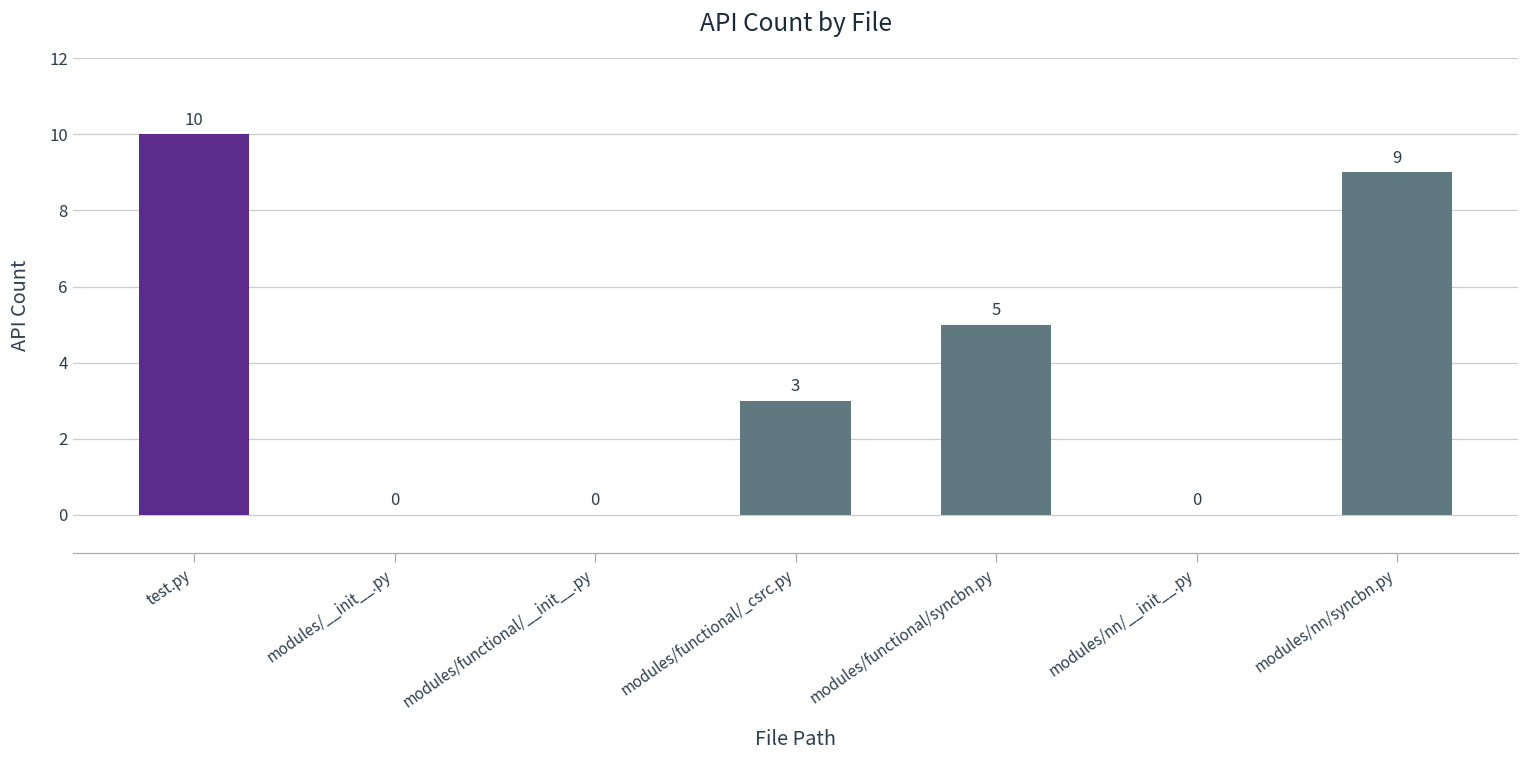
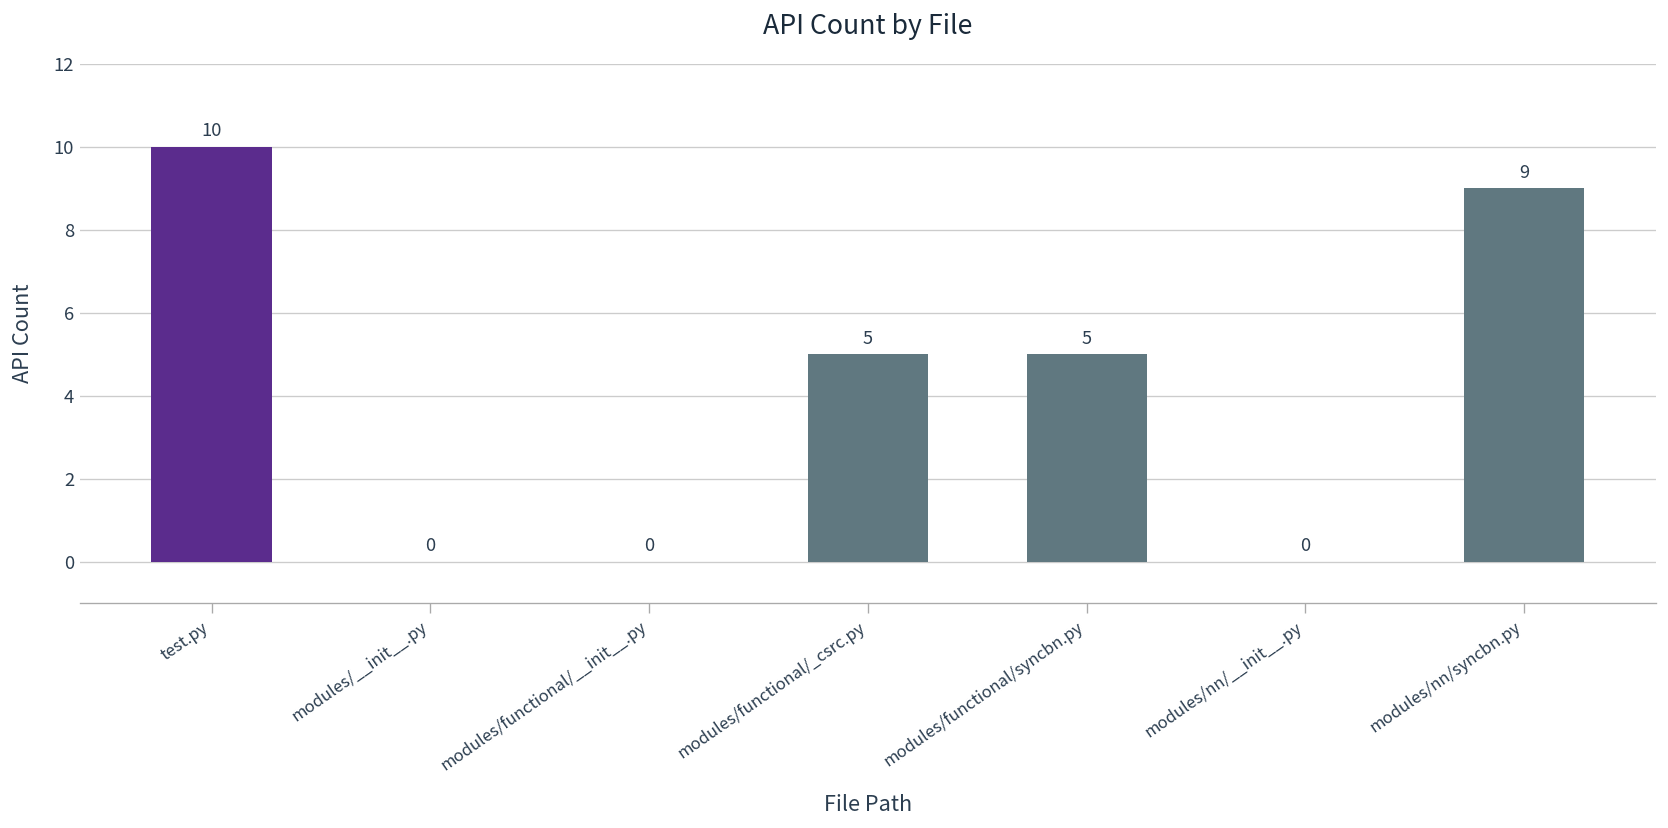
modules/functional/_csrc.py: 3 -> 5
